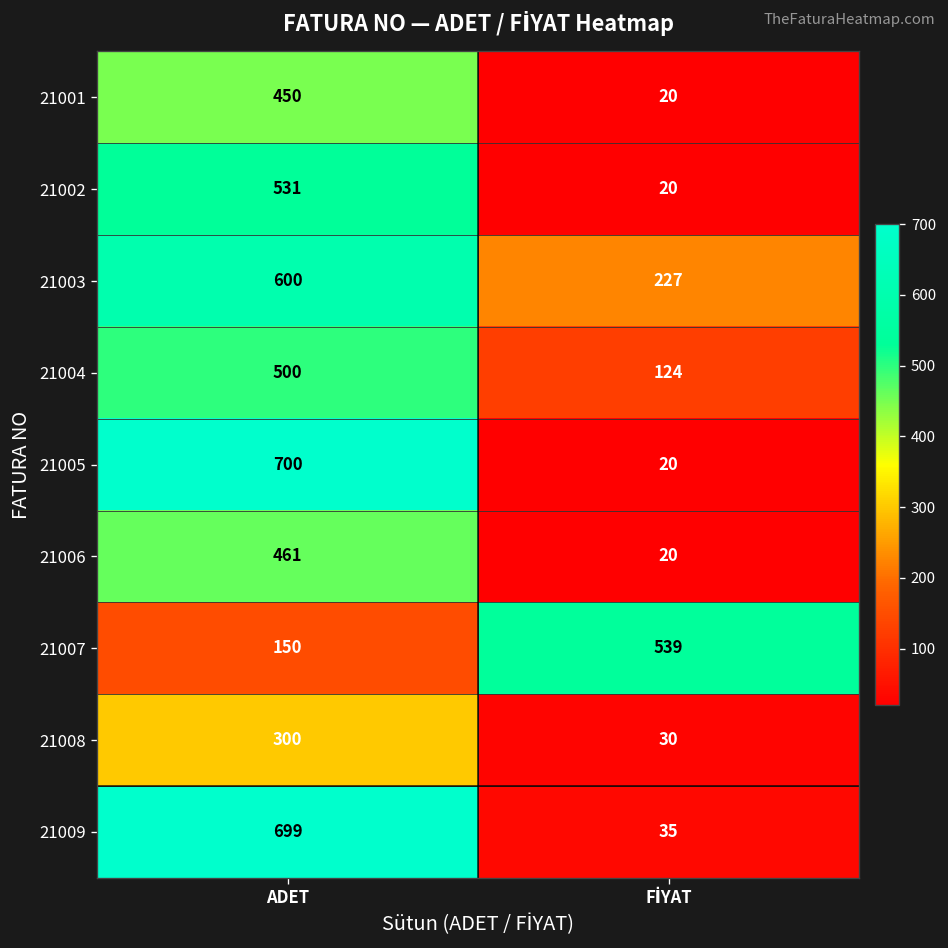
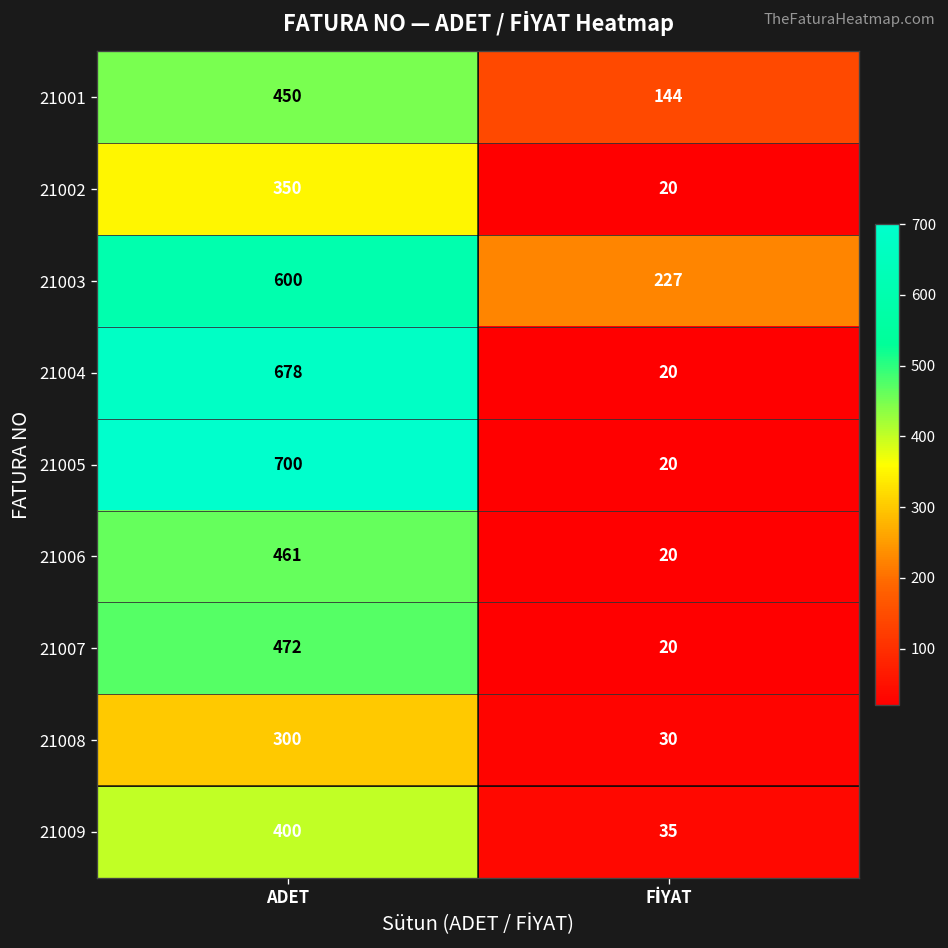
21001, FİYAT: 20 -> 144
21002, ADET: 531 -> 350
21004, ADET: 500 -> 678
21004, FİYAT: 124 -> 20
21007, ADET: 150 -> 472
21007, FİYAT: 539 -> 20
21009, ADET: 699 -> 400
